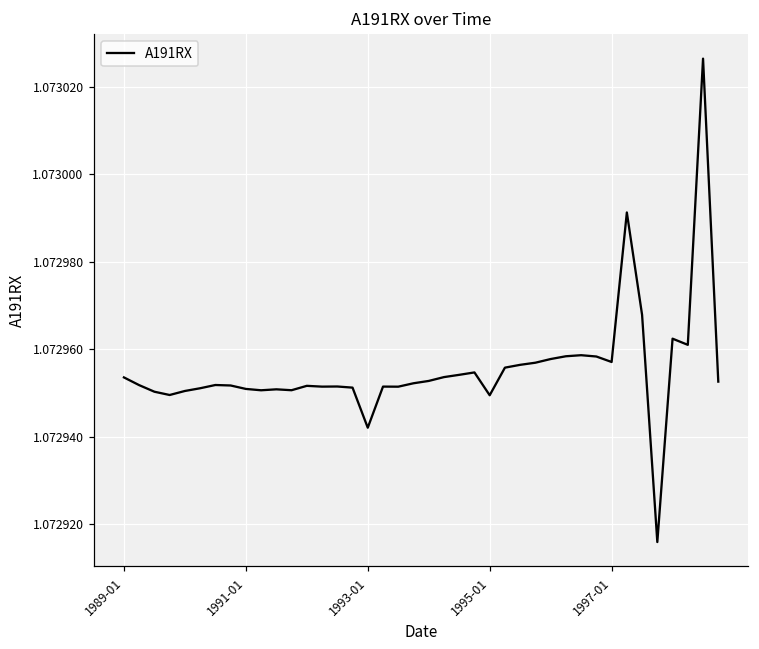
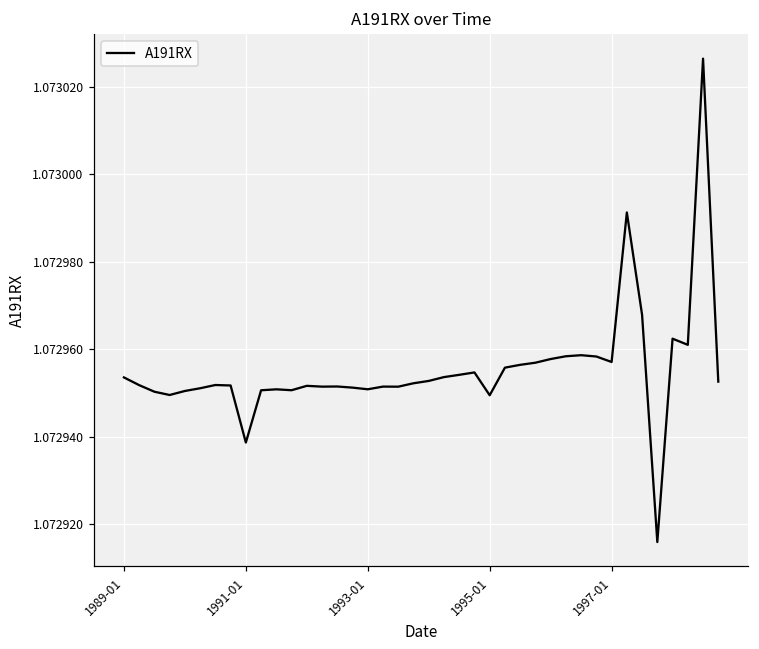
1991-01: 1.072951 -> 1.072939
1993-01: 1.072942 -> 1.072951
